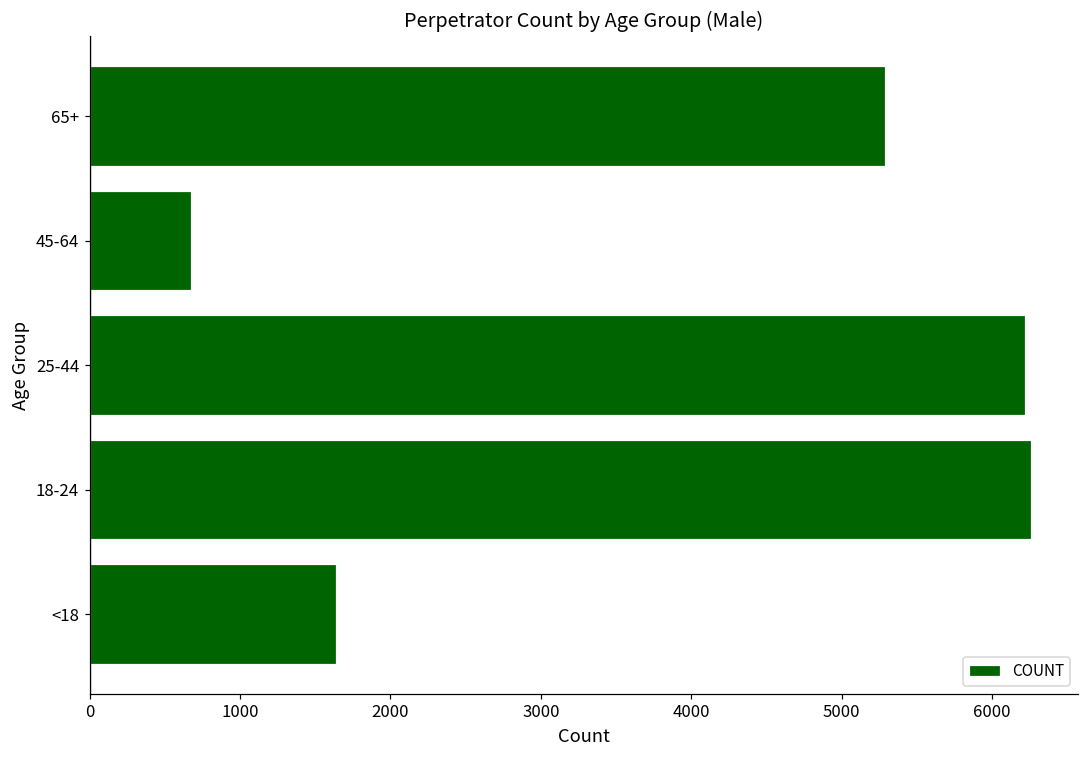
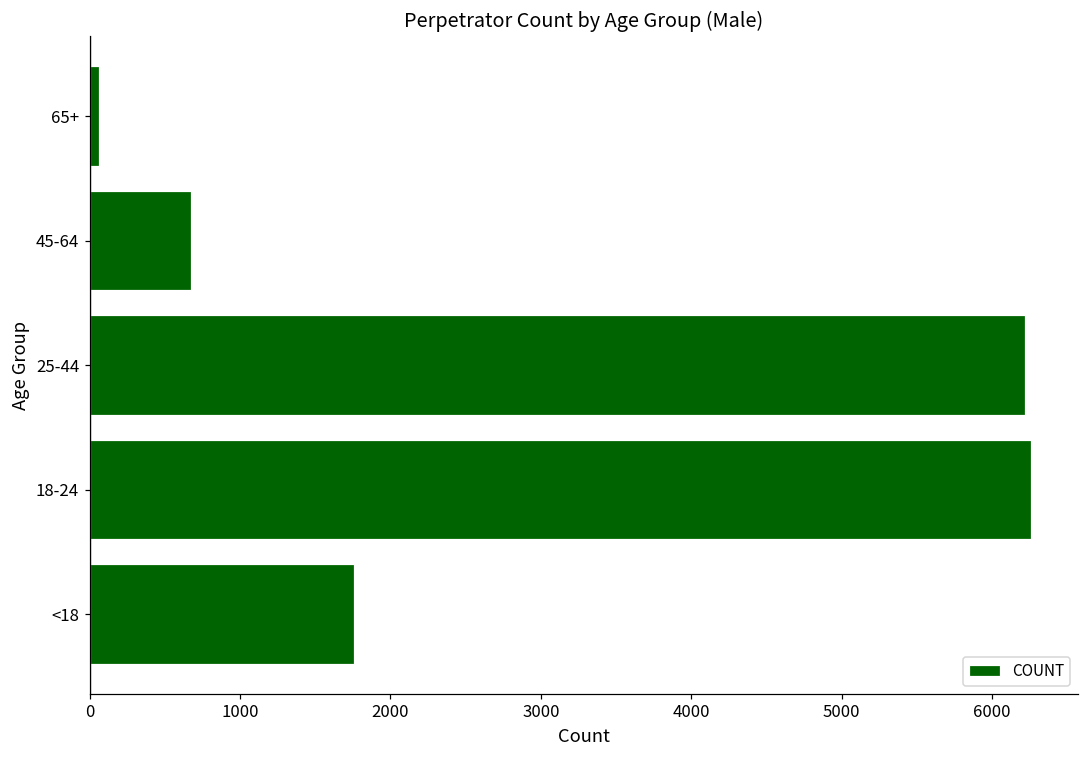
65+: 5290 -> 60
<18: 1640 -> 1760
